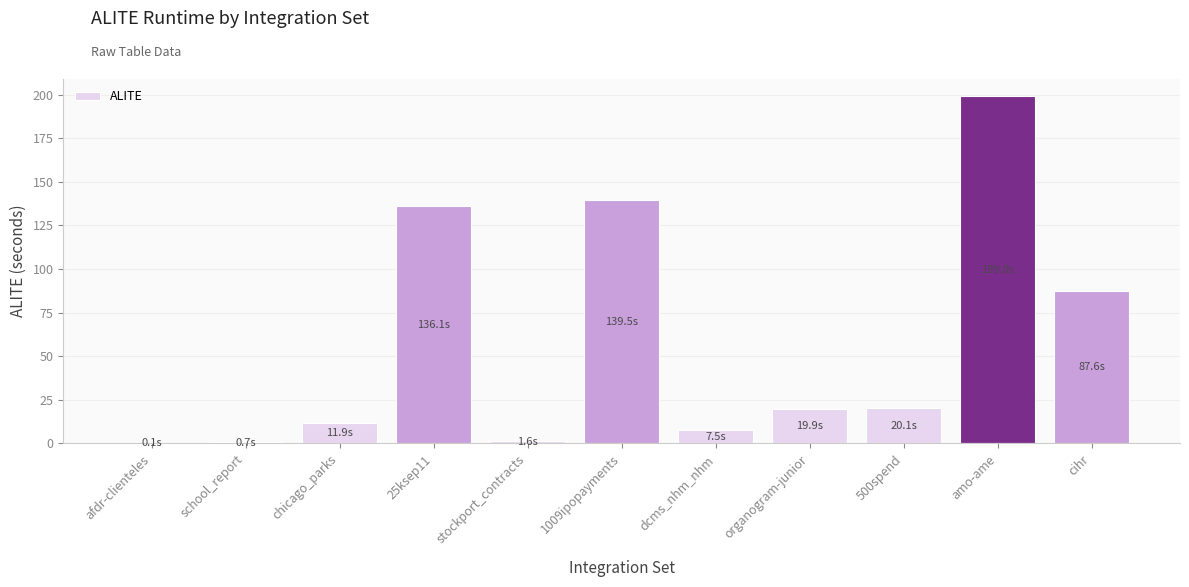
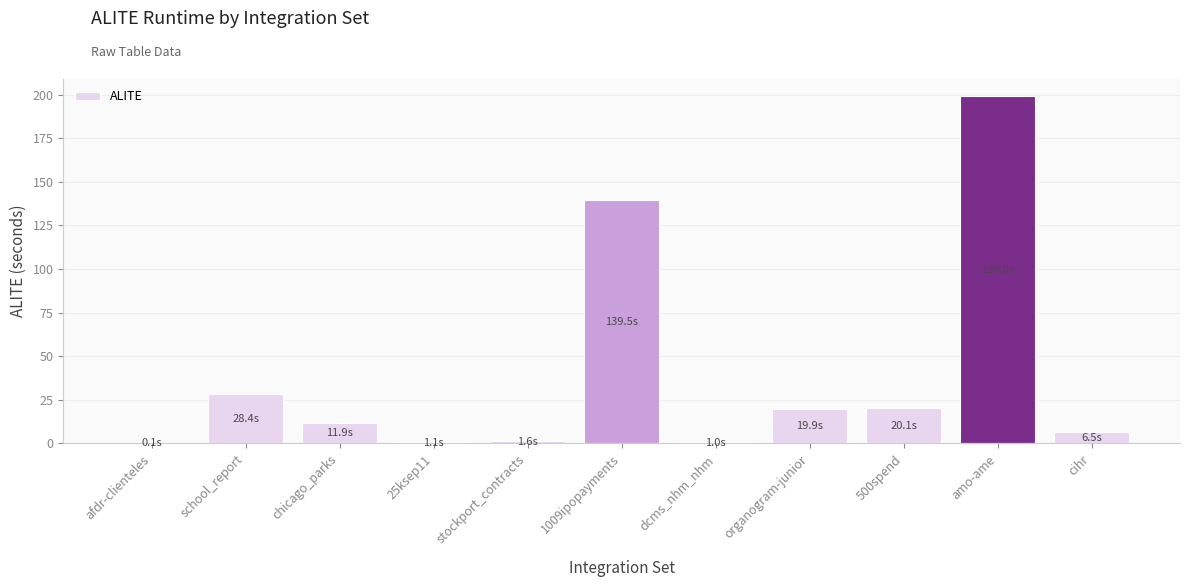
school_report: 0.7s -> 28.4s
25ksep11: 136.1s -> 1.1s
dcms_nhm_nhm: 7.5s -> 1.0s
cihr: 87.6s -> 6.5s
